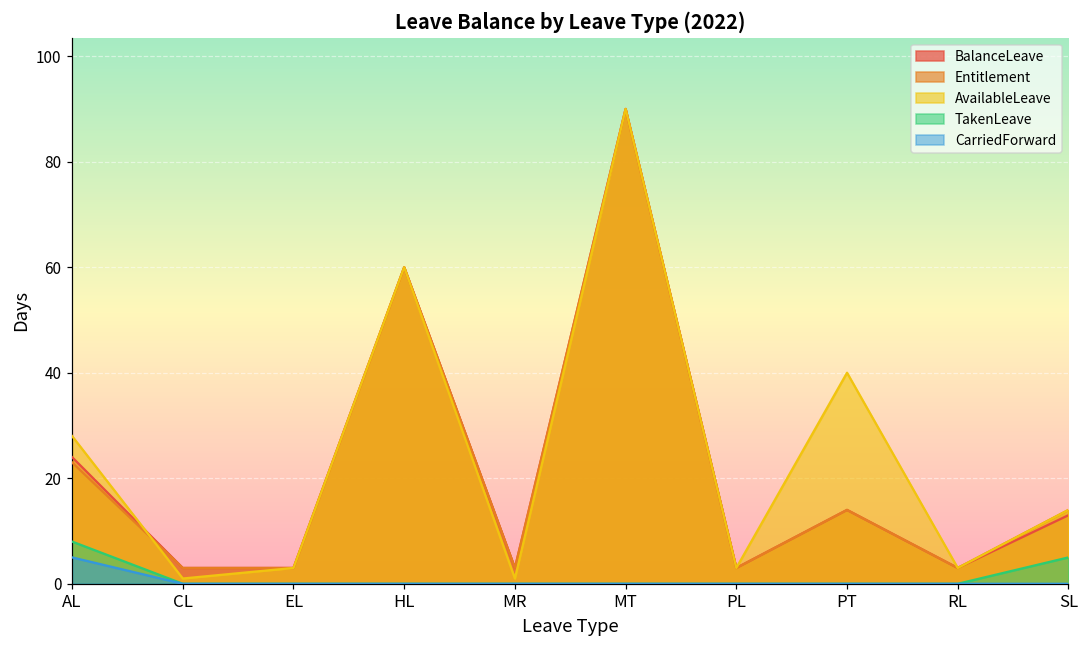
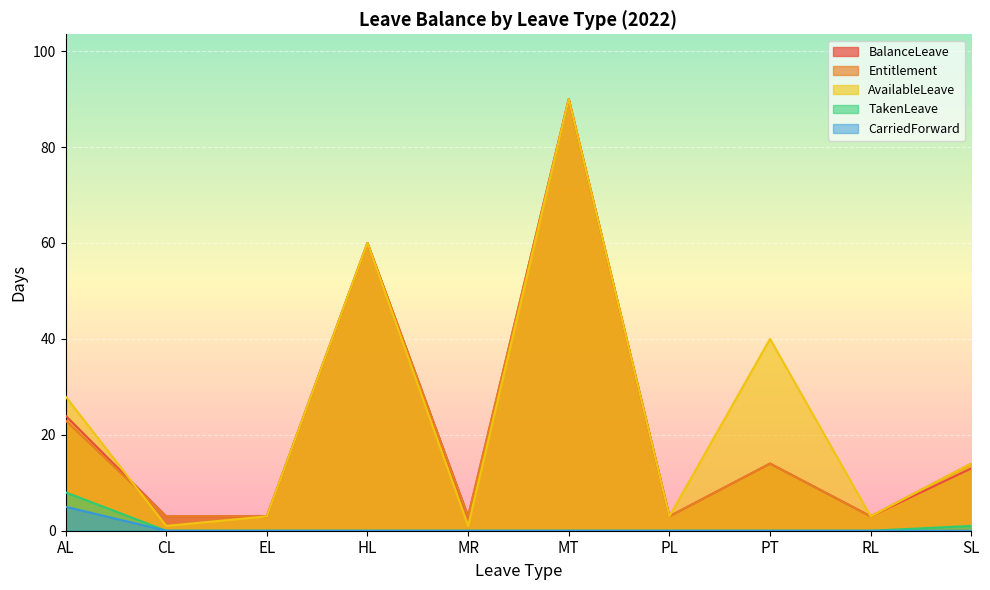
TakenLeave, SL: 5 -> 1
